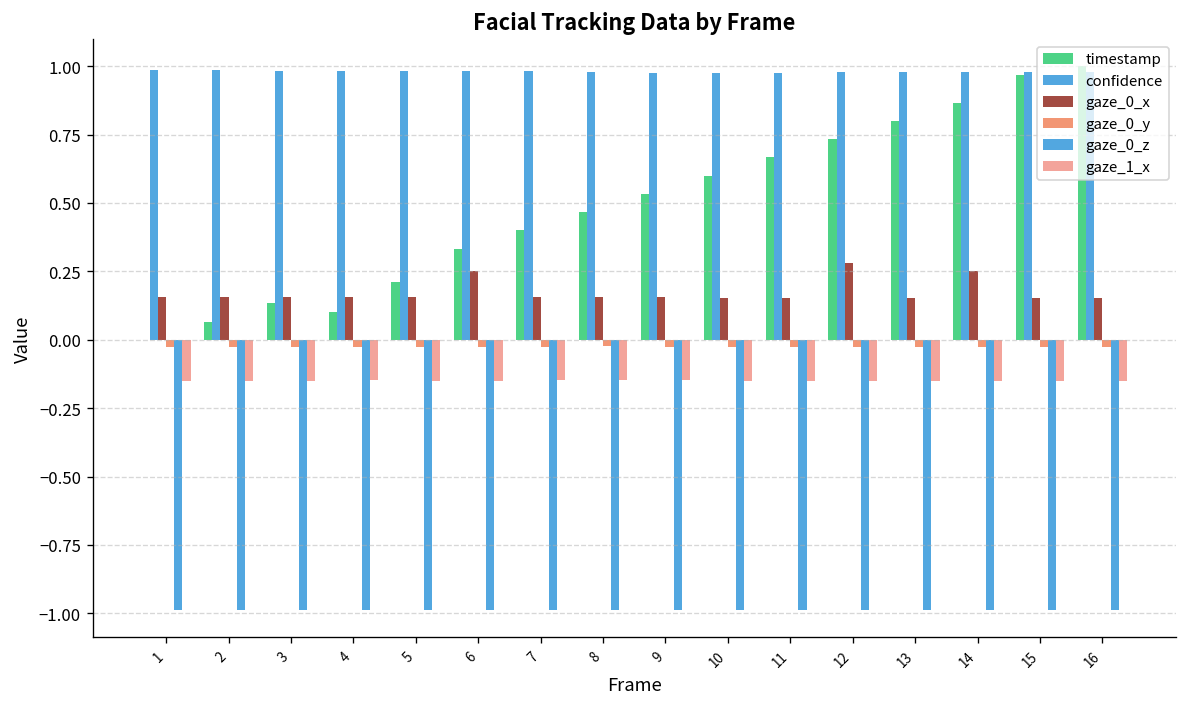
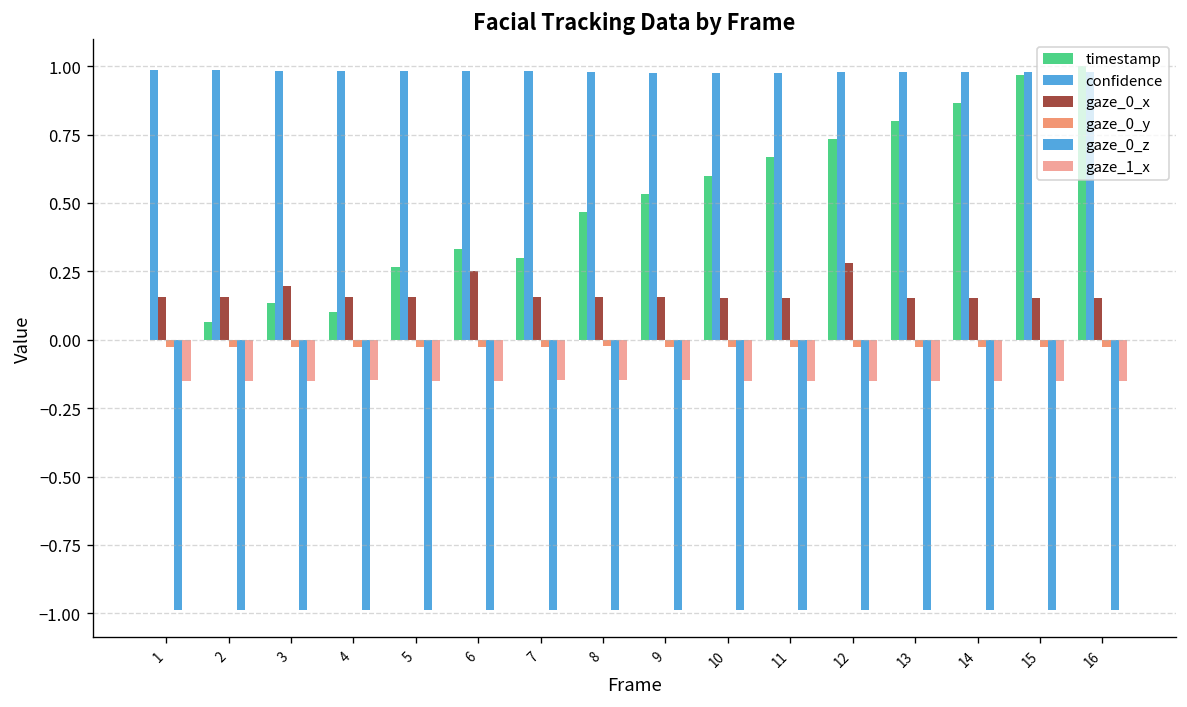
gaze_0_x, 3: 0.16 -> 0.20
timestamp, 5: 0.21 -> 0.27
timestamp, 7: 0.4 -> 0.3
gaze_0_x, 14: 0.25 -> 0.15
